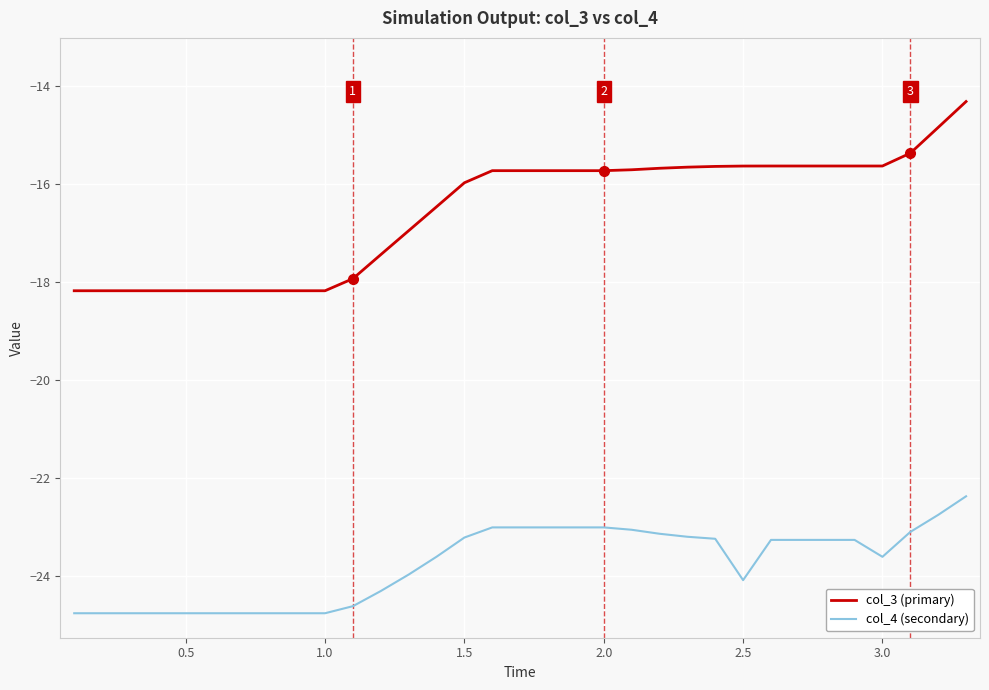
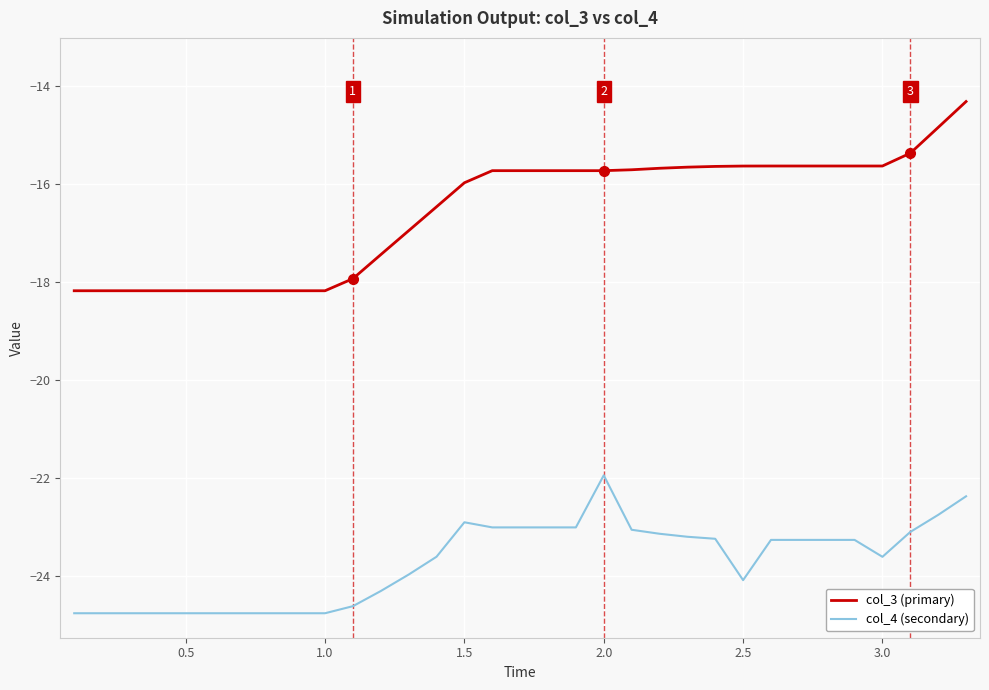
col_4 (secondary), 1.5: -23.2 -> -22.9
col_4 (secondary), 2.0: -23.0 -> -22.0
